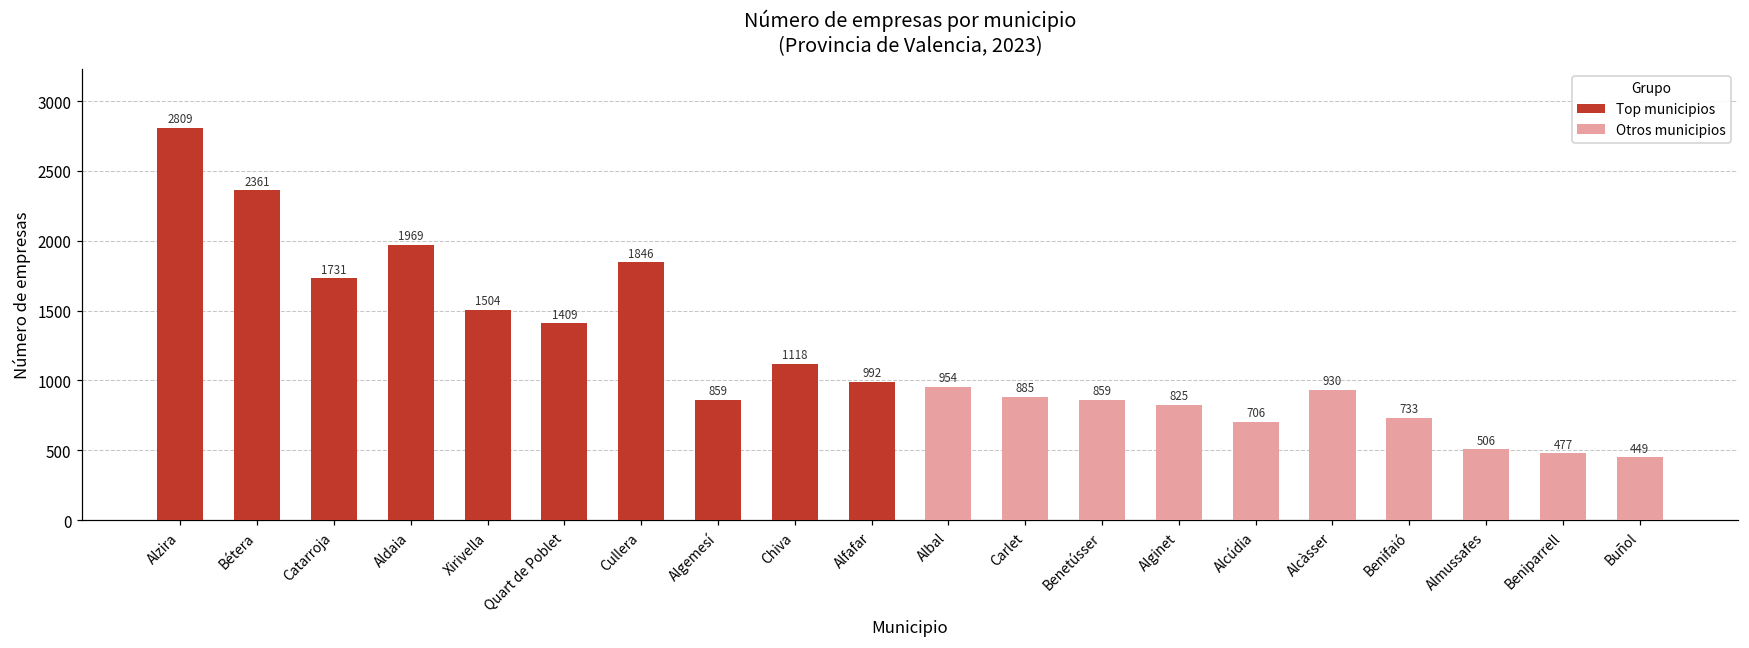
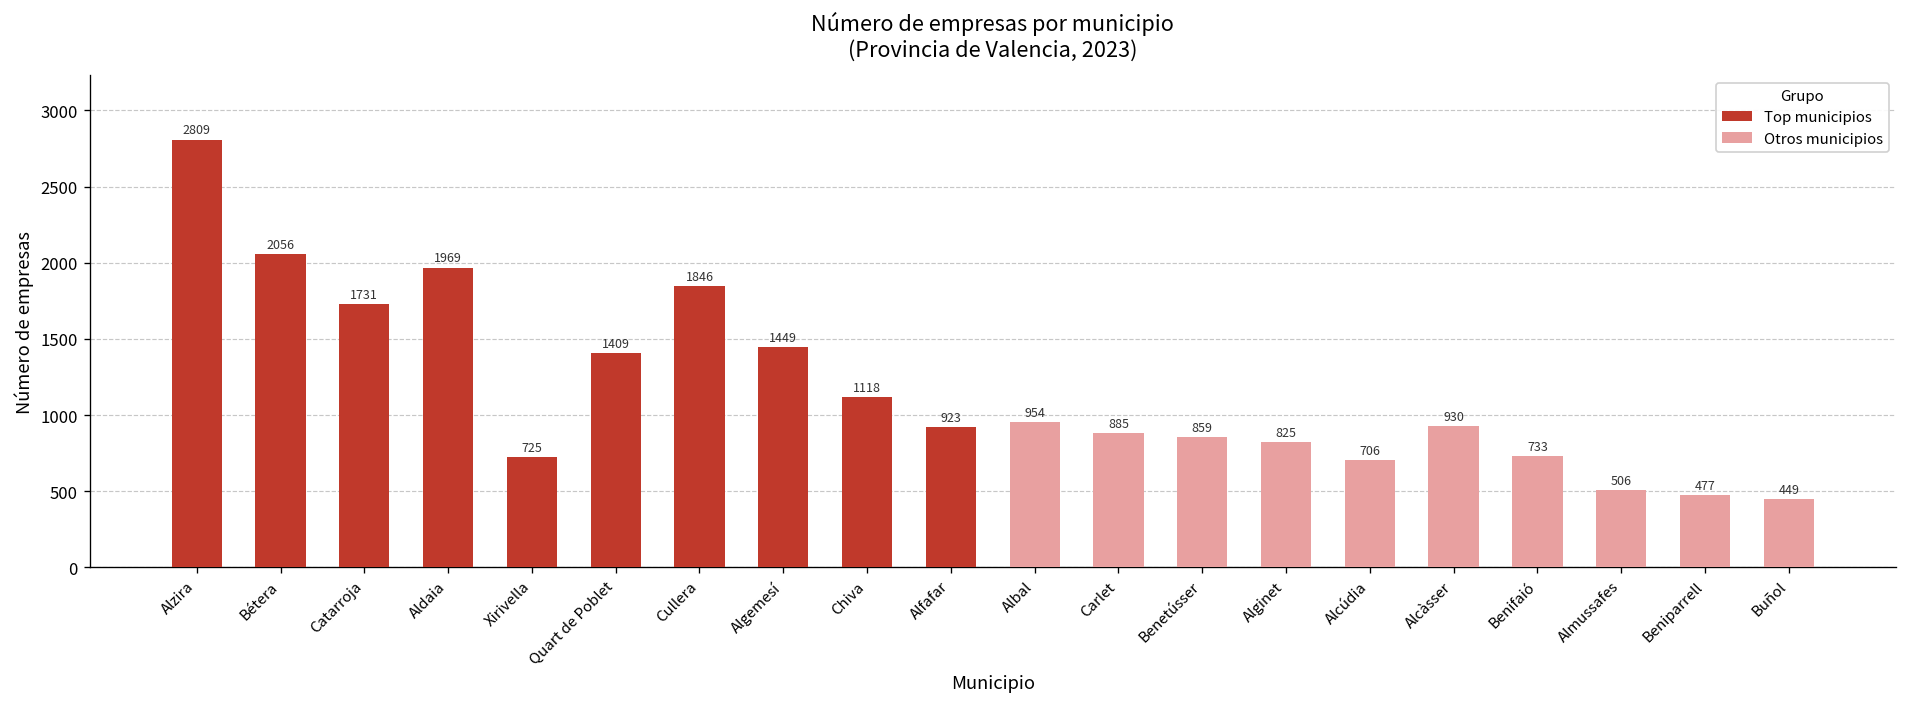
Top municipios, Bétera: 2361 -> 2056
Top municipios, Xirivella: 1504 -> 725
Top municipios, Algemesí: 859 -> 1449
Top municipios, Alfafar: 992 -> 923
